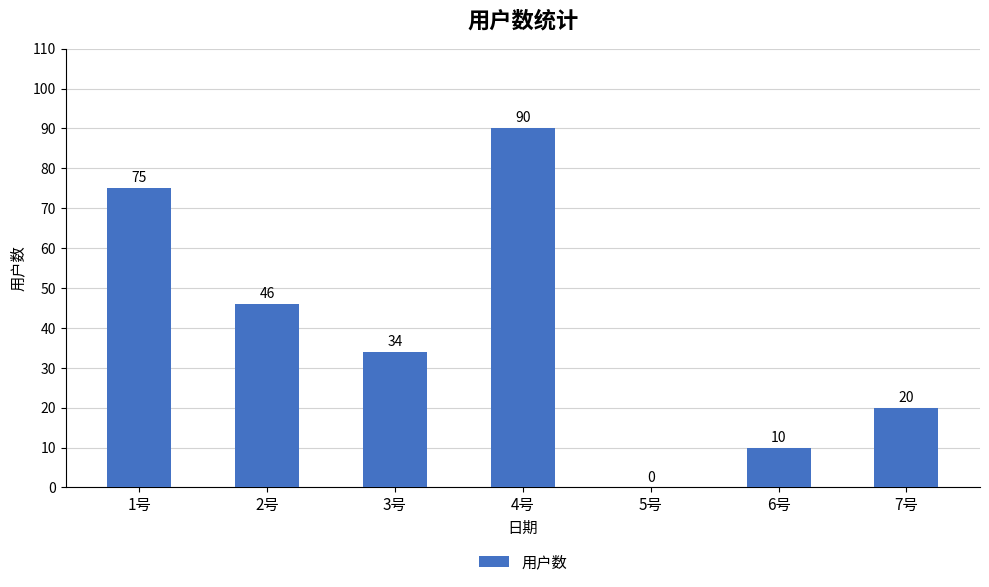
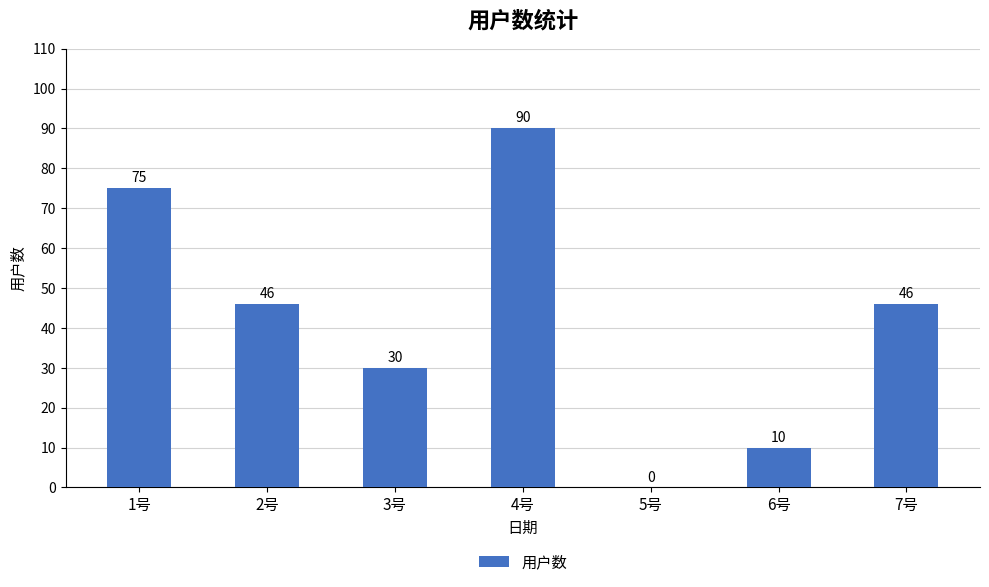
3号: 34 -> 30
7号: 20 -> 46
